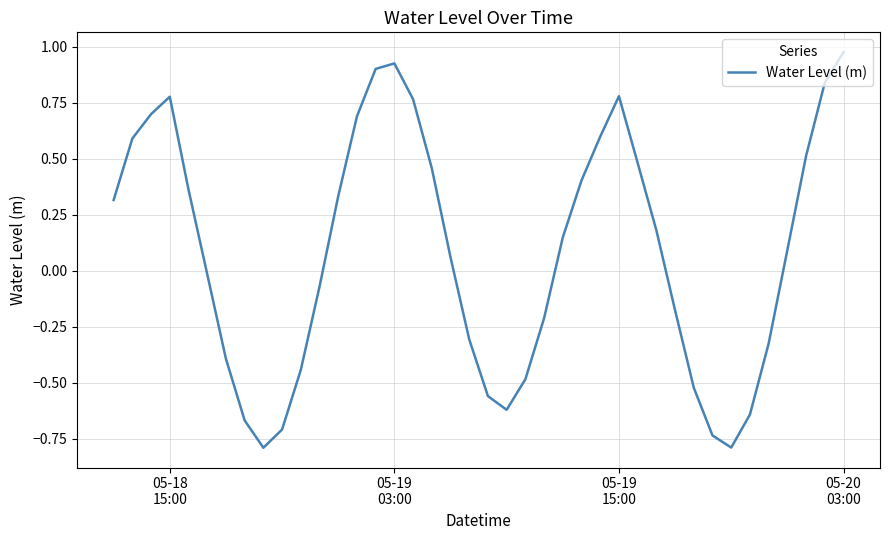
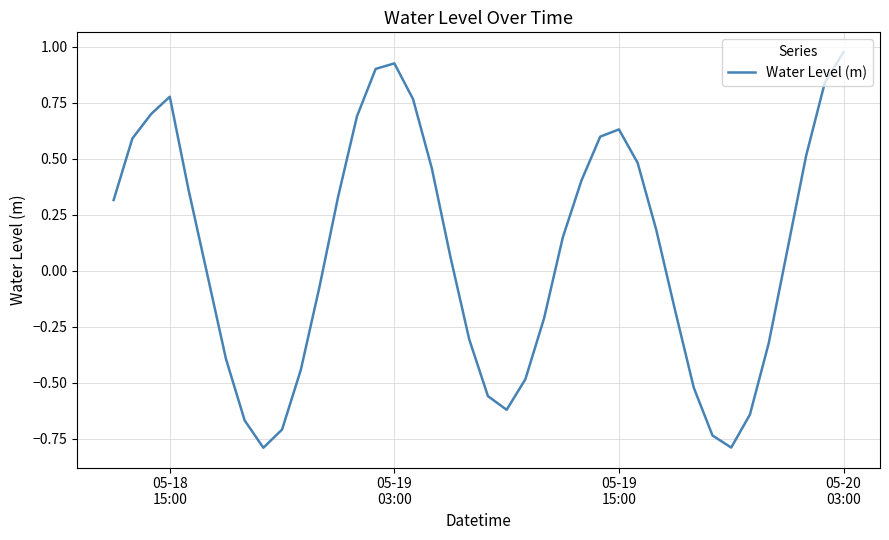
05-19 15:00: 0.78 -> 0.63
